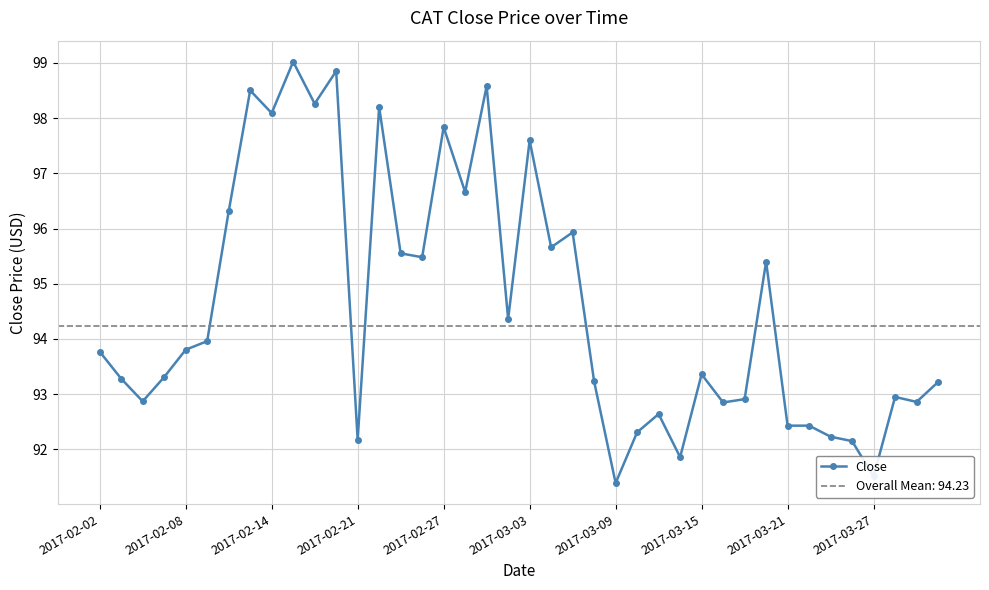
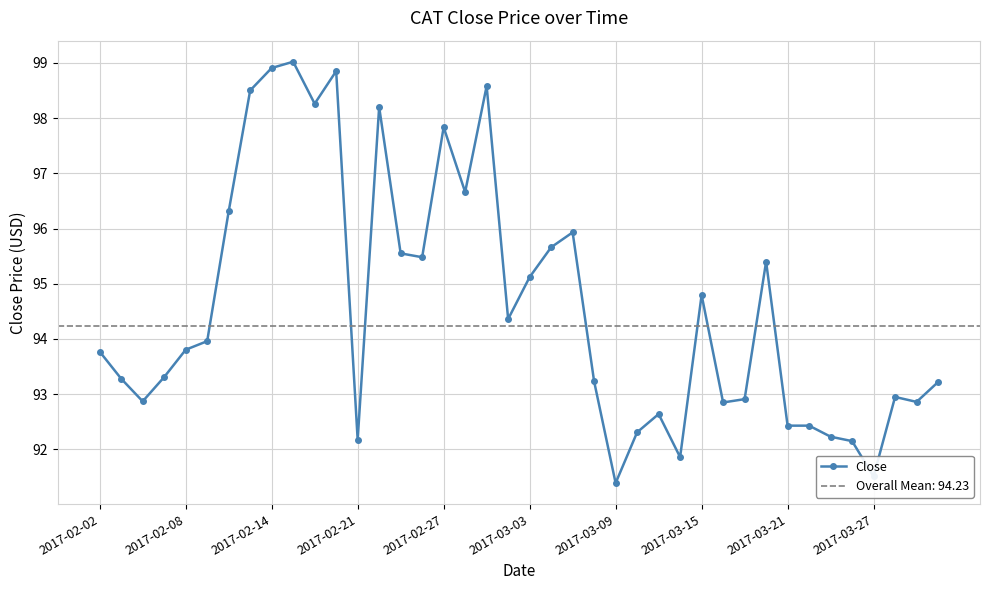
2017-02-14: 98.1 -> 98.9
2017-03-03: 97.6 -> 95.1
2017-03-15: 93.4 -> 94.8
